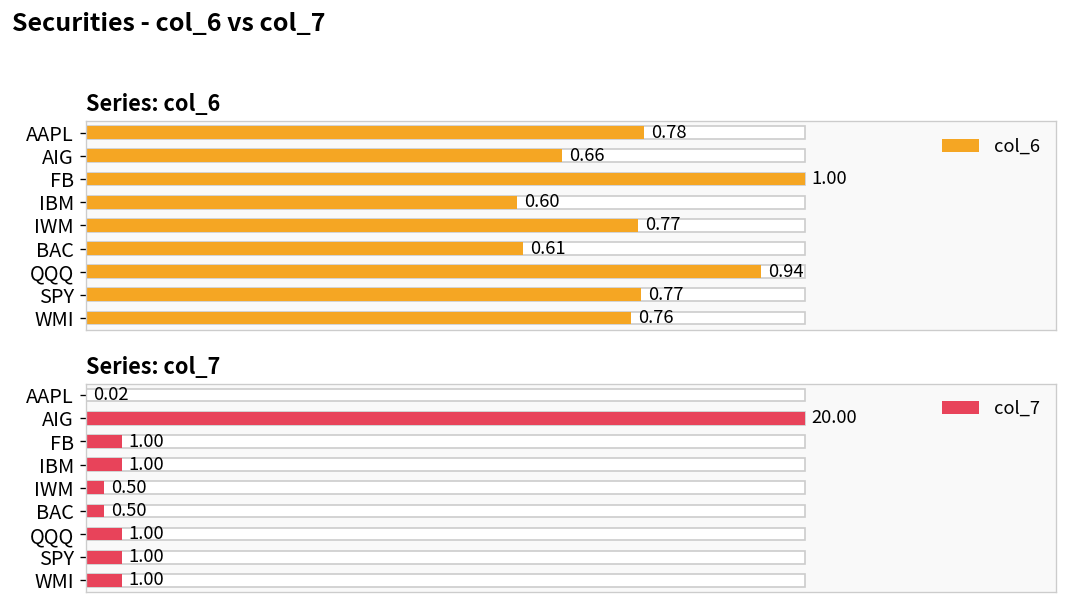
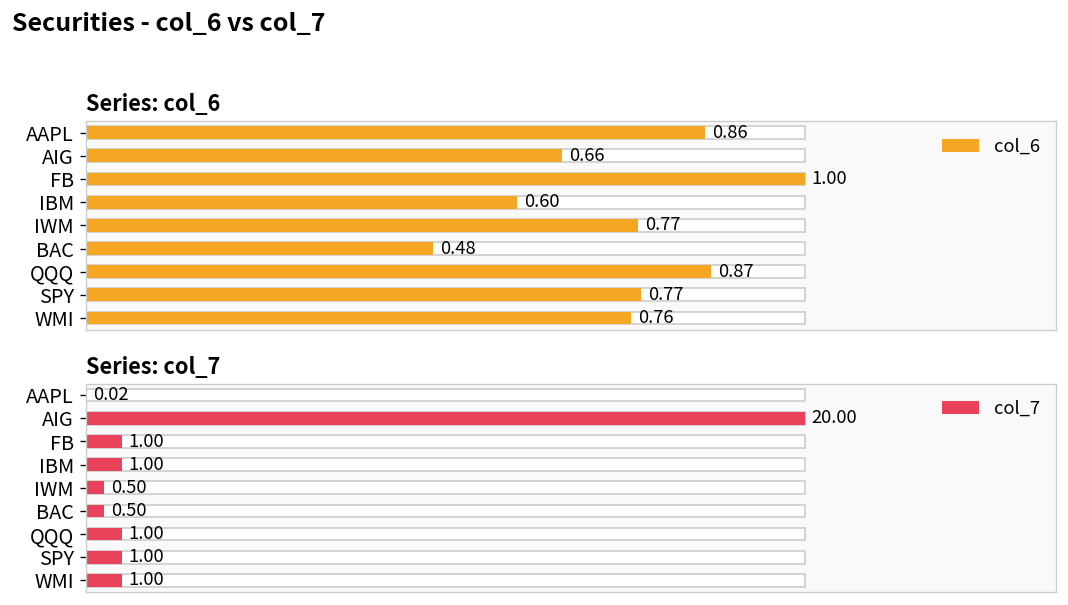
Series: col_6, col_6, AAPL: 0.78 -> 0.86
Series: col_6, col_6, BAC: 0.61 -> 0.48
Series: col_6, col_6, QQQ: 0.94 -> 0.87
